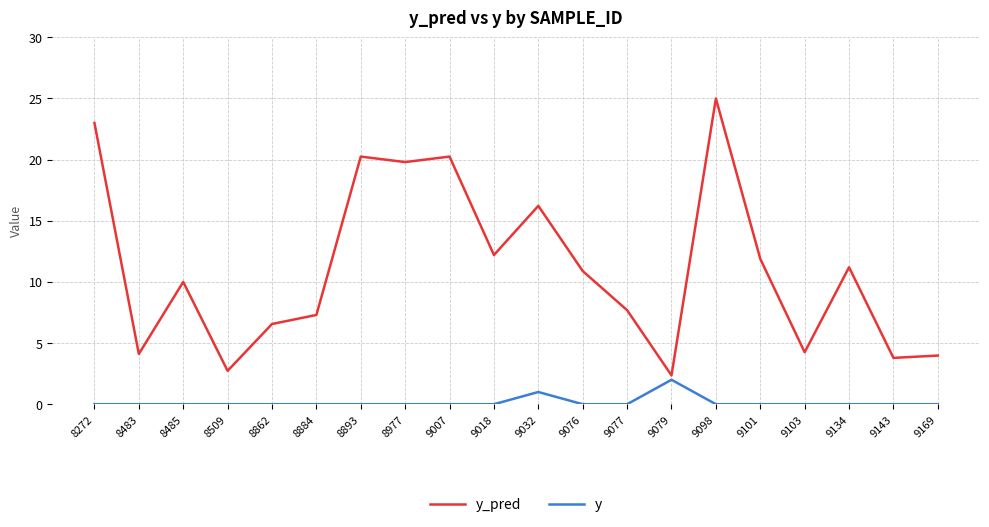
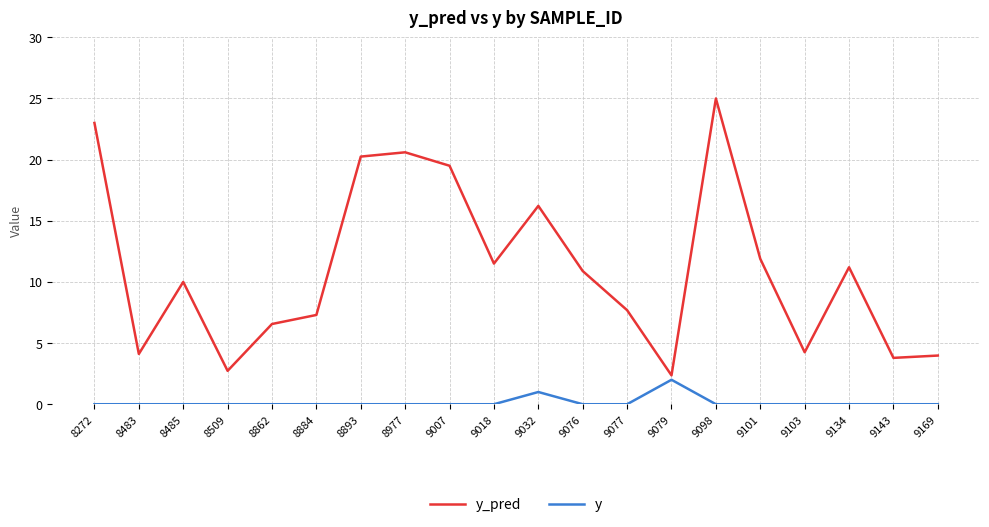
y_pred, 8977: 19.8 -> 20.6
y_pred, 9007: 20.3 -> 19.5
y_pred, 9018: 12.2 -> 11.5
